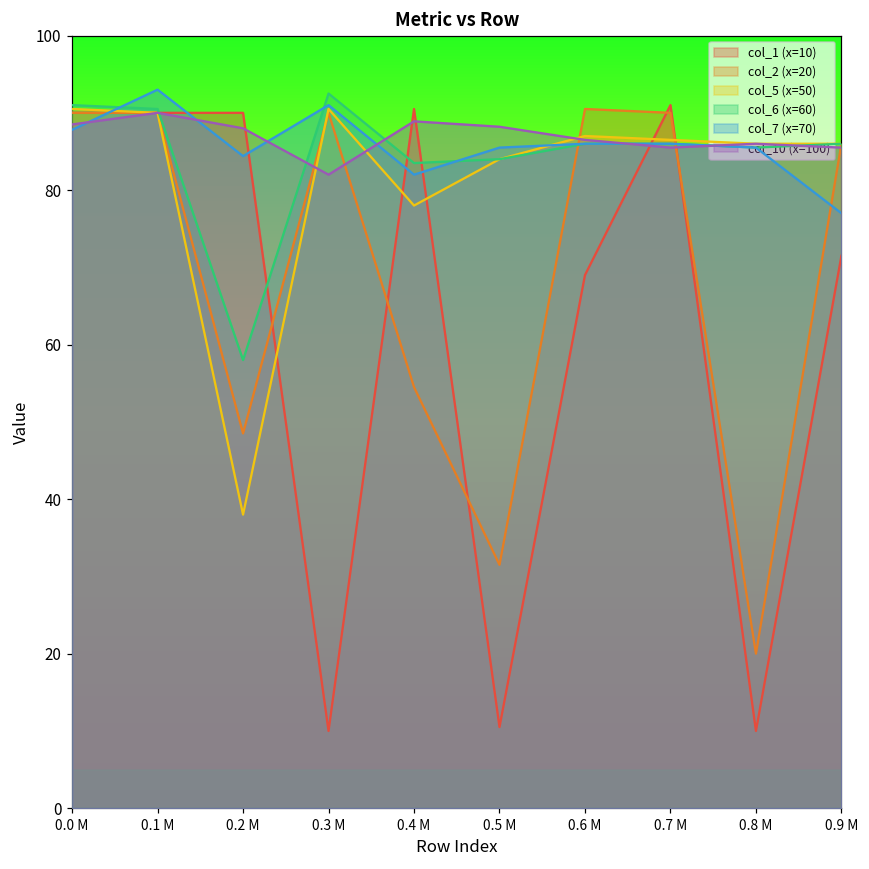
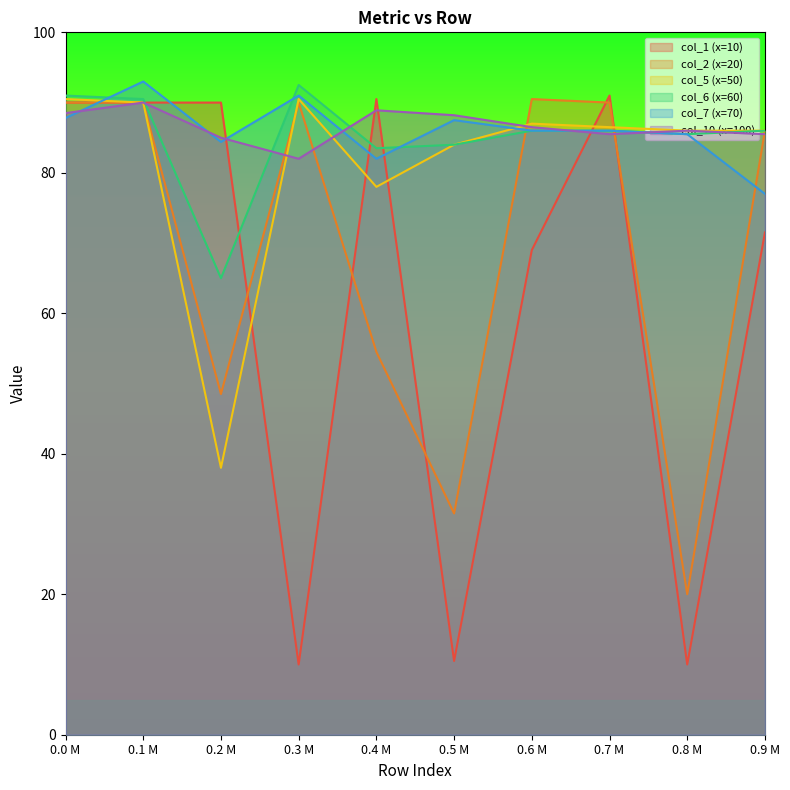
col_6 (x=60), 0.2 M: 58 -> 65
col_10 (x=100), 0.2 M: 88 -> 85
col_7 (x=70), 0.5 M: 86 -> 88
